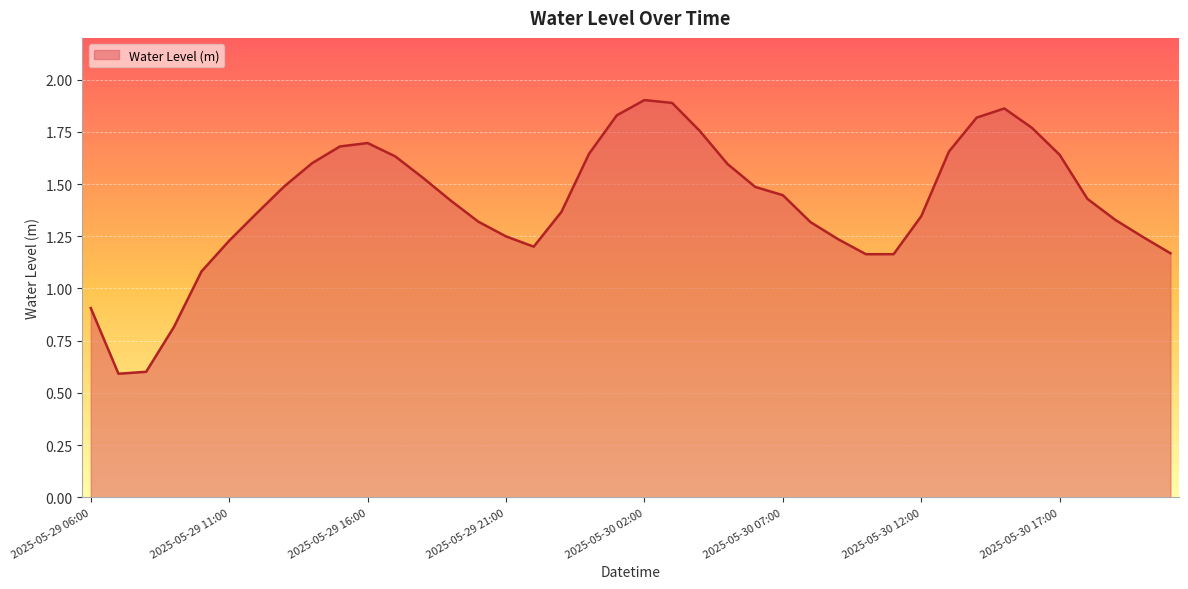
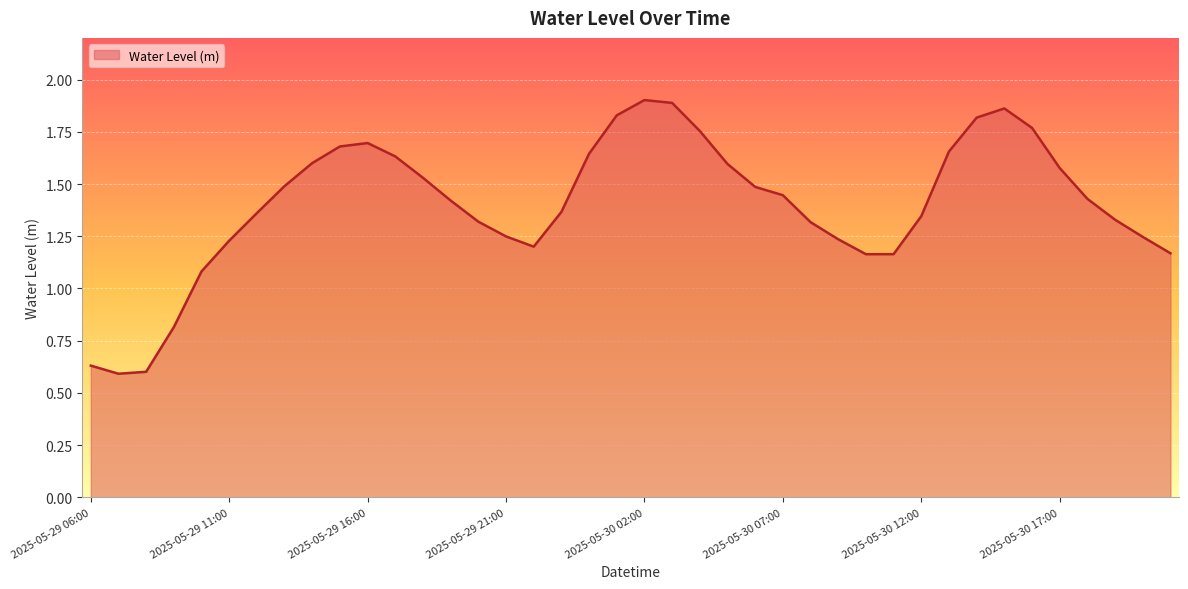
2025-05-29 06:00: 0.91 -> 0.63
2025-05-30 17:00: 1.64 -> 1.58
